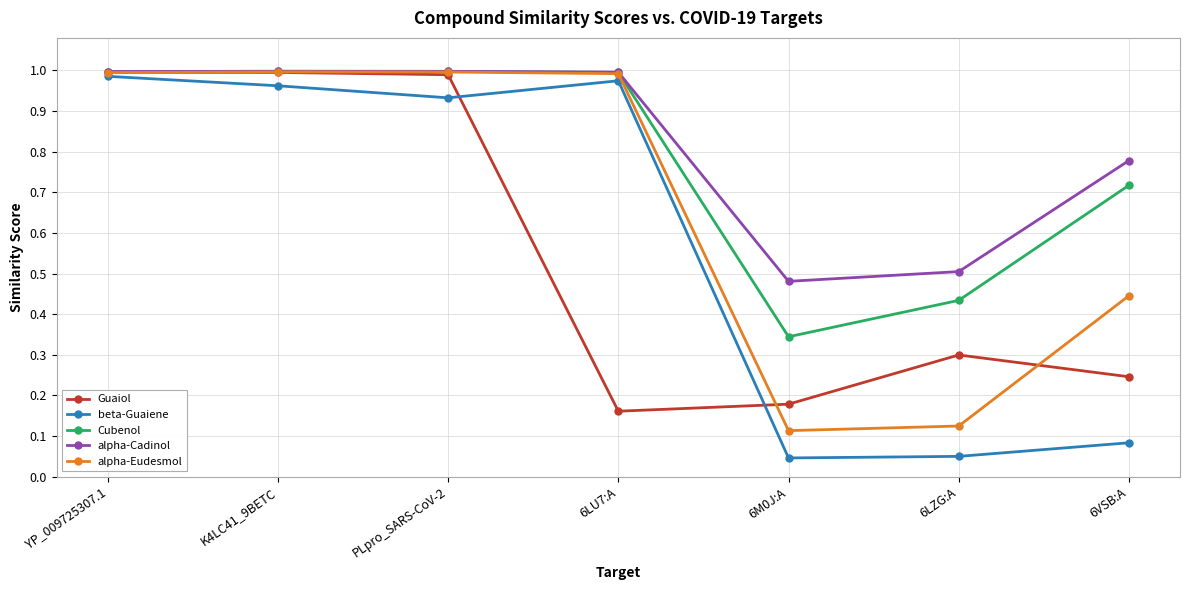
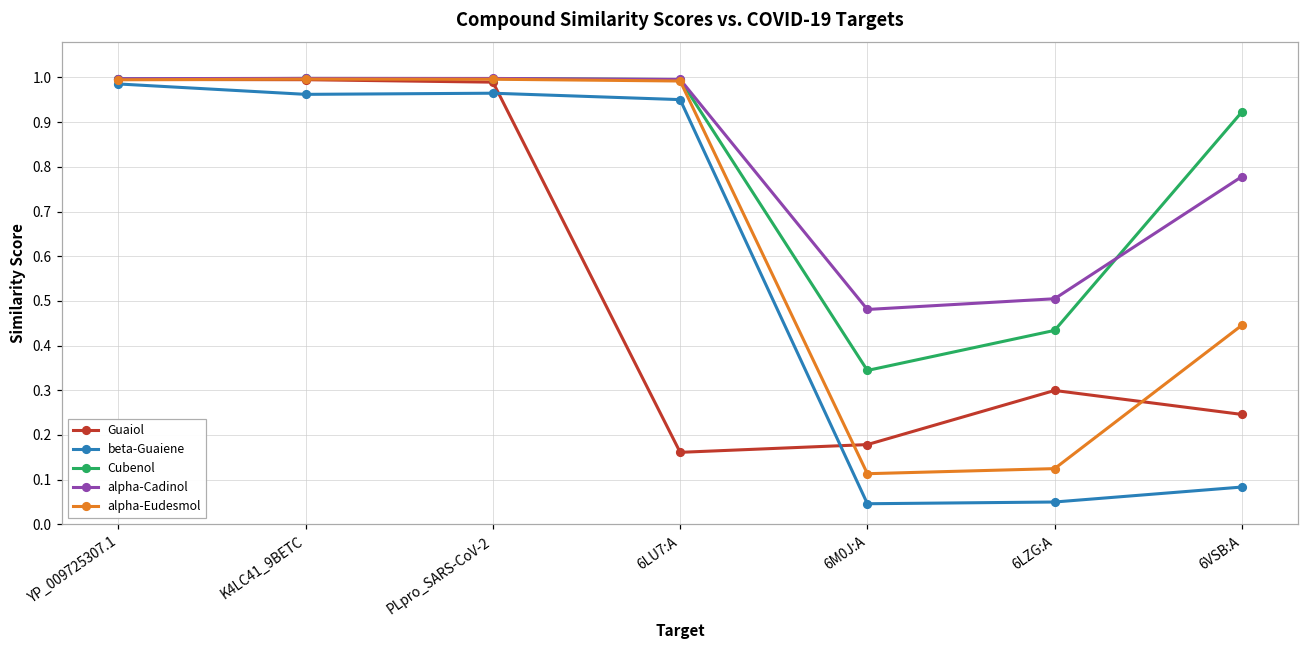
beta-Guaiene, PLpro_SARS-CoV-2: 0.93 -> 0.96
beta-Guaiene, 6LU7:A: 0.97 -> 0.95
Cubenol, 6VSB:A: 0.72 -> 0.92
